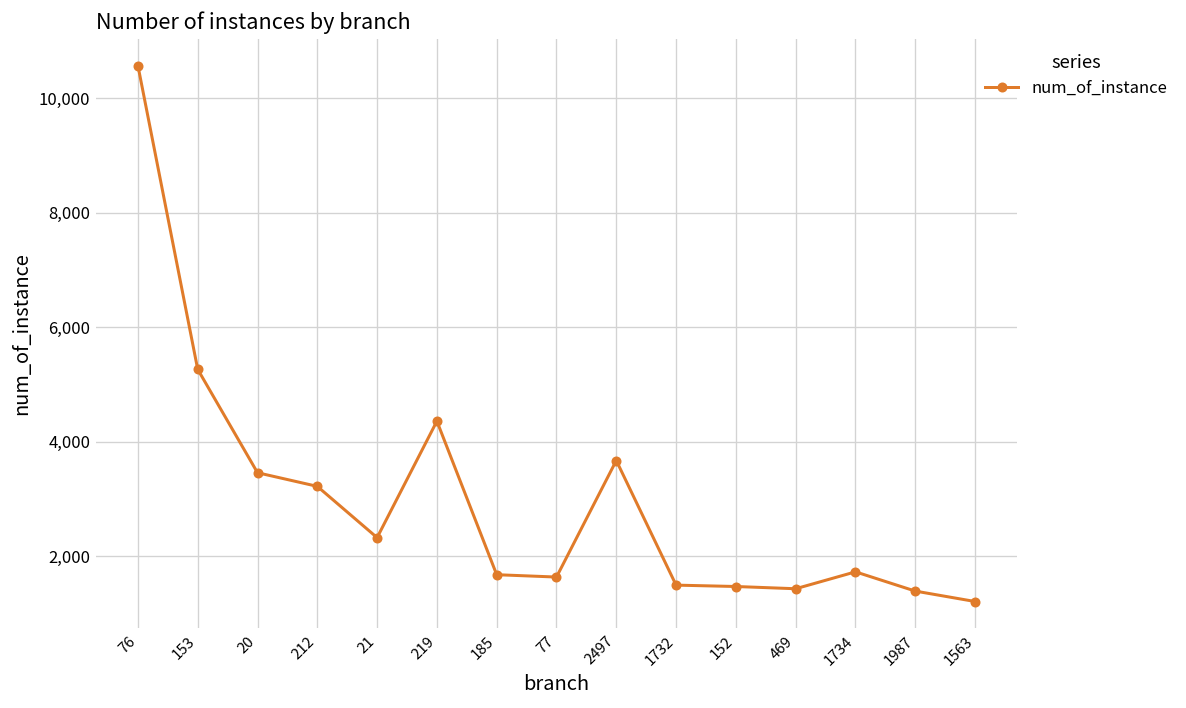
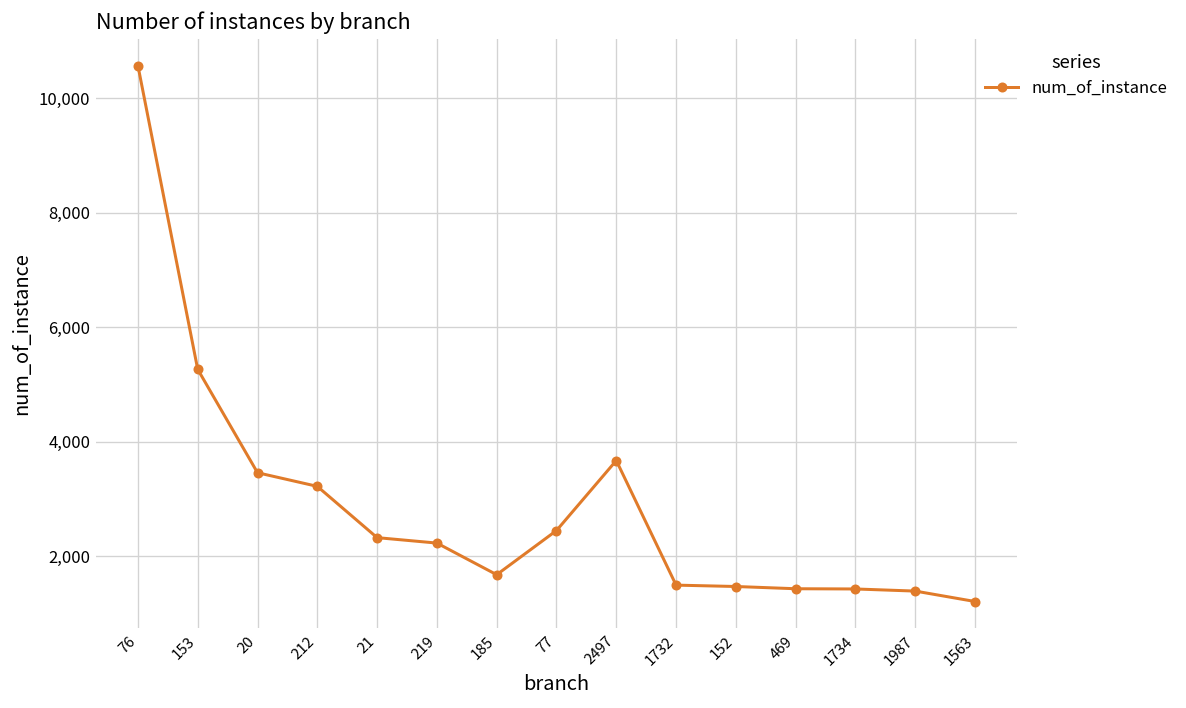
219: 4,400 -> 2,200
77: 1,600 -> 2,500
1734: 1,700 -> 1,400
